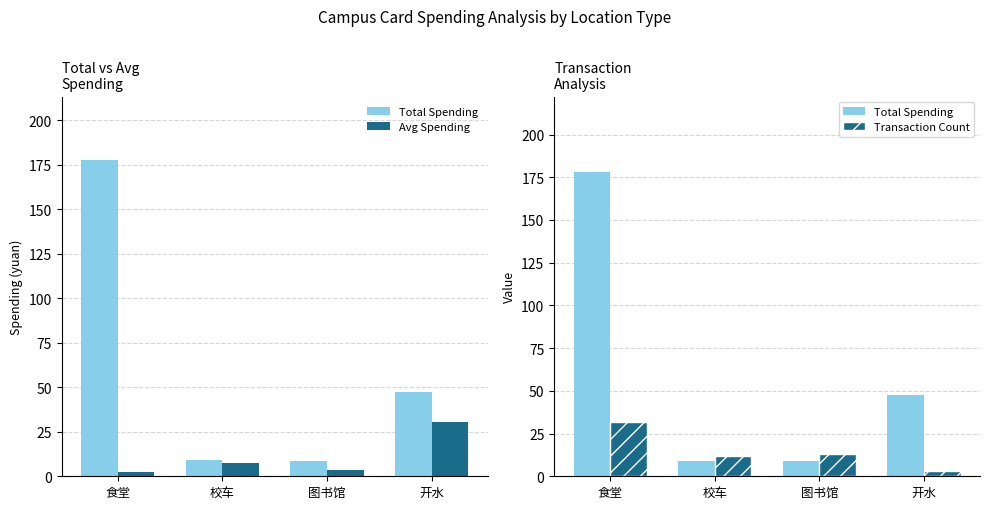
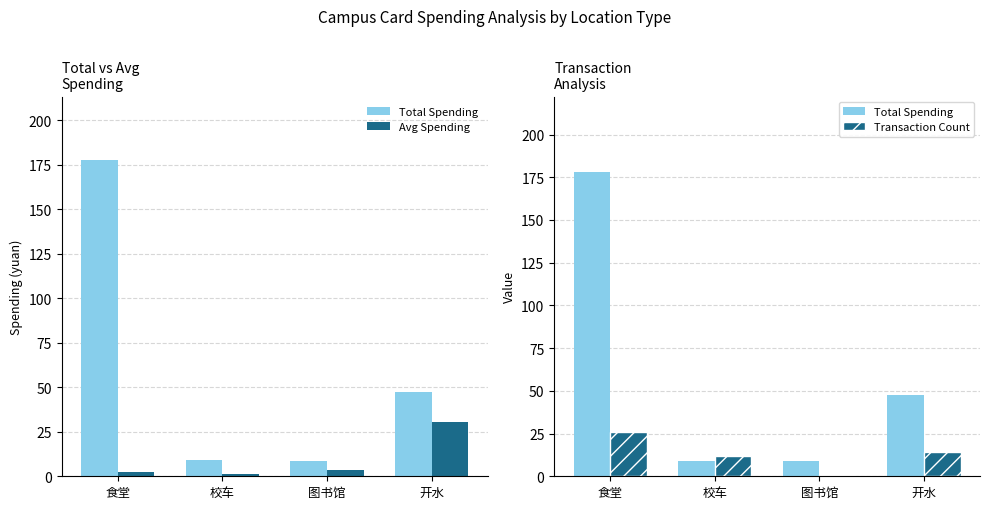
Total vs Avg Spending, Avg Spending, 校车: 7 -> 1
Transaction Analysis, Transaction Count, 食堂: 32 -> 26
Transaction Analysis, Transaction Count, 图书馆: 13 -> 1
Transaction Analysis, Transaction Count, 开水: 3 -> 14
